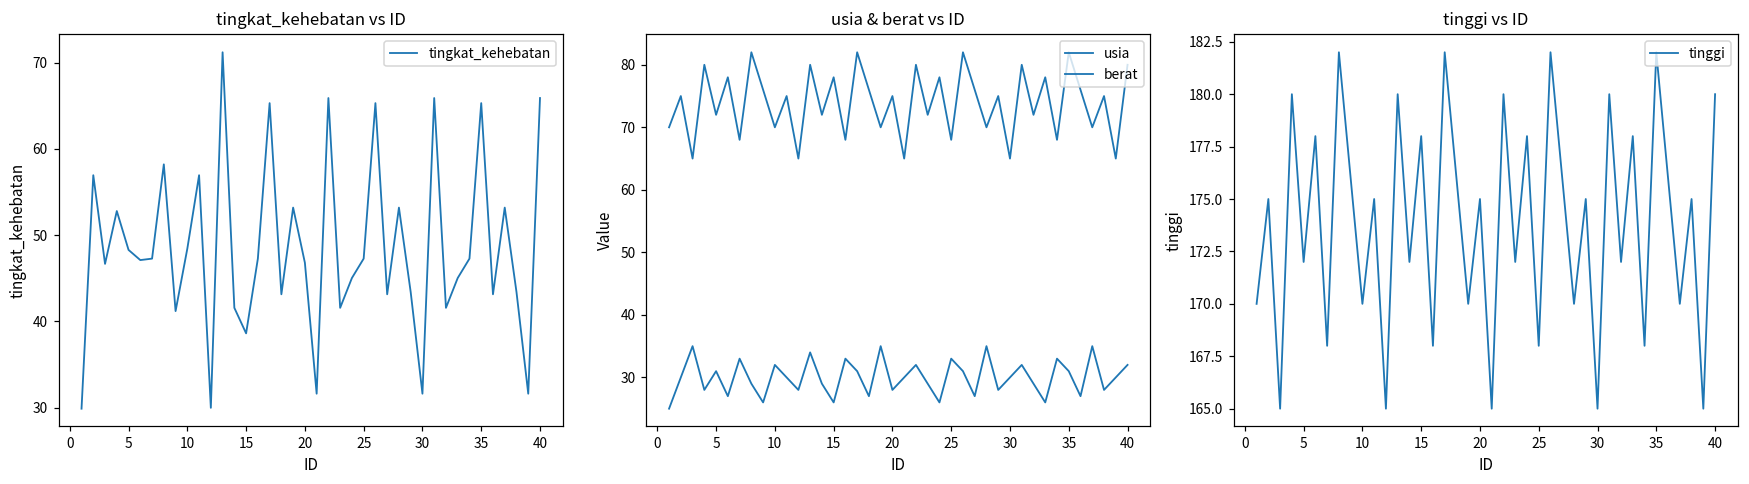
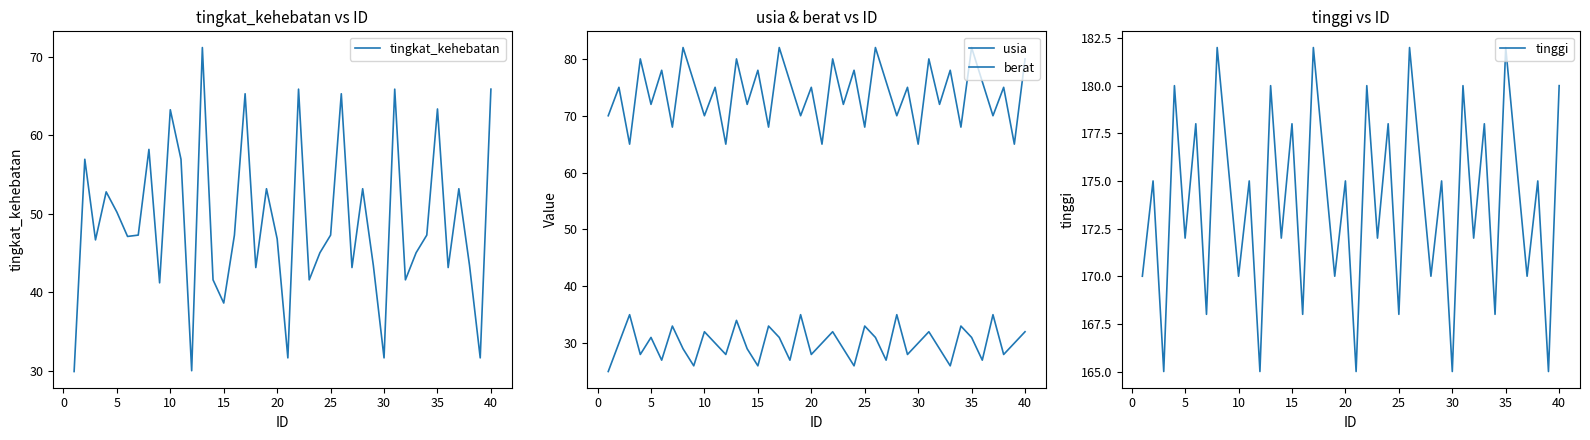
tingkat_kehebatan vs ID, 5: 48 -> 50
tingkat_kehebatan vs ID, 10: 48 -> 63
tingkat_kehebatan vs ID, 35: 65 -> 63
